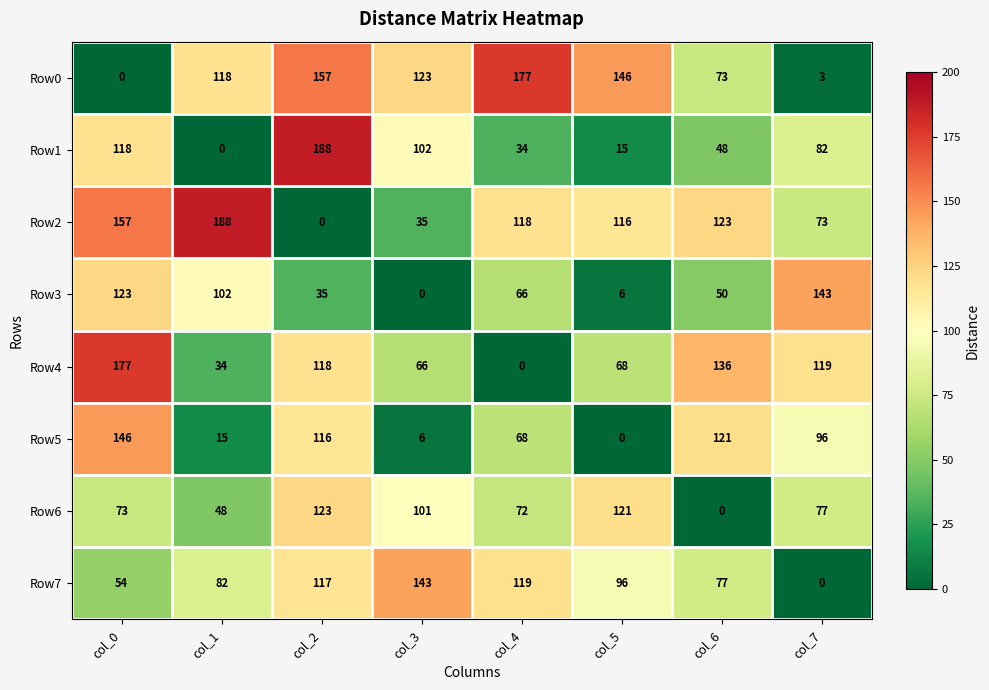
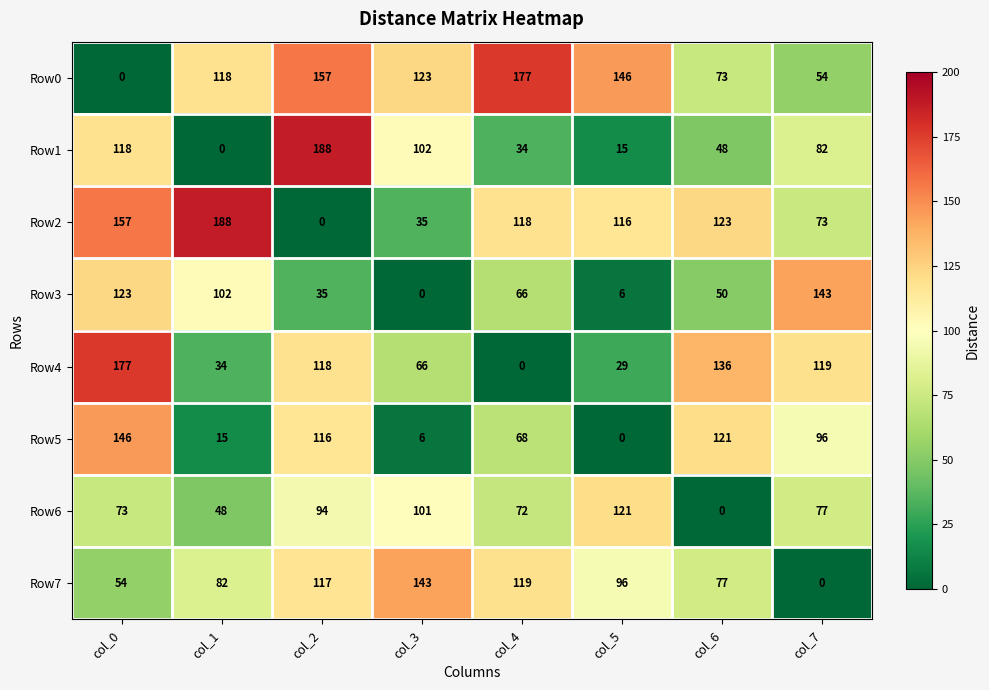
Row0, col_7: 3 -> 54
Row4, col_5: 68 -> 29
Row6, col_2: 123 -> 94
